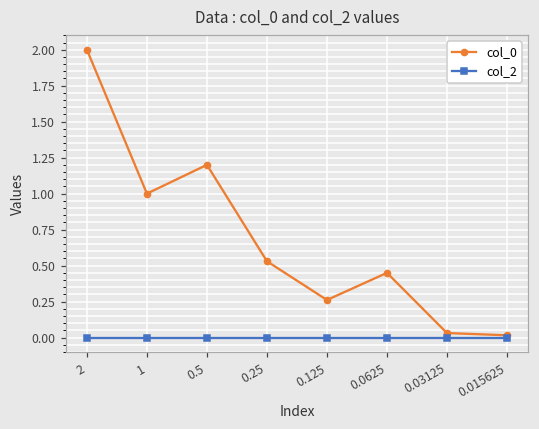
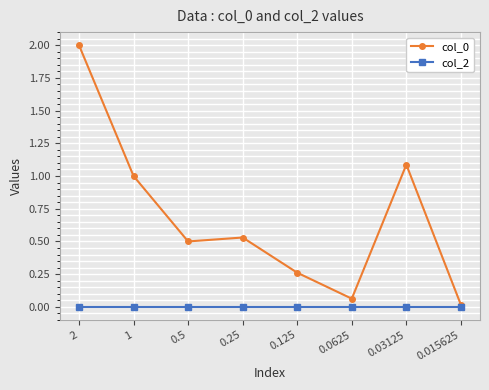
col_0, 0.5: 1.2 -> 0.5
col_0, 0.0625: 0.45 -> 0.06
col_0, 0.03125: 0.03 -> 1.09
